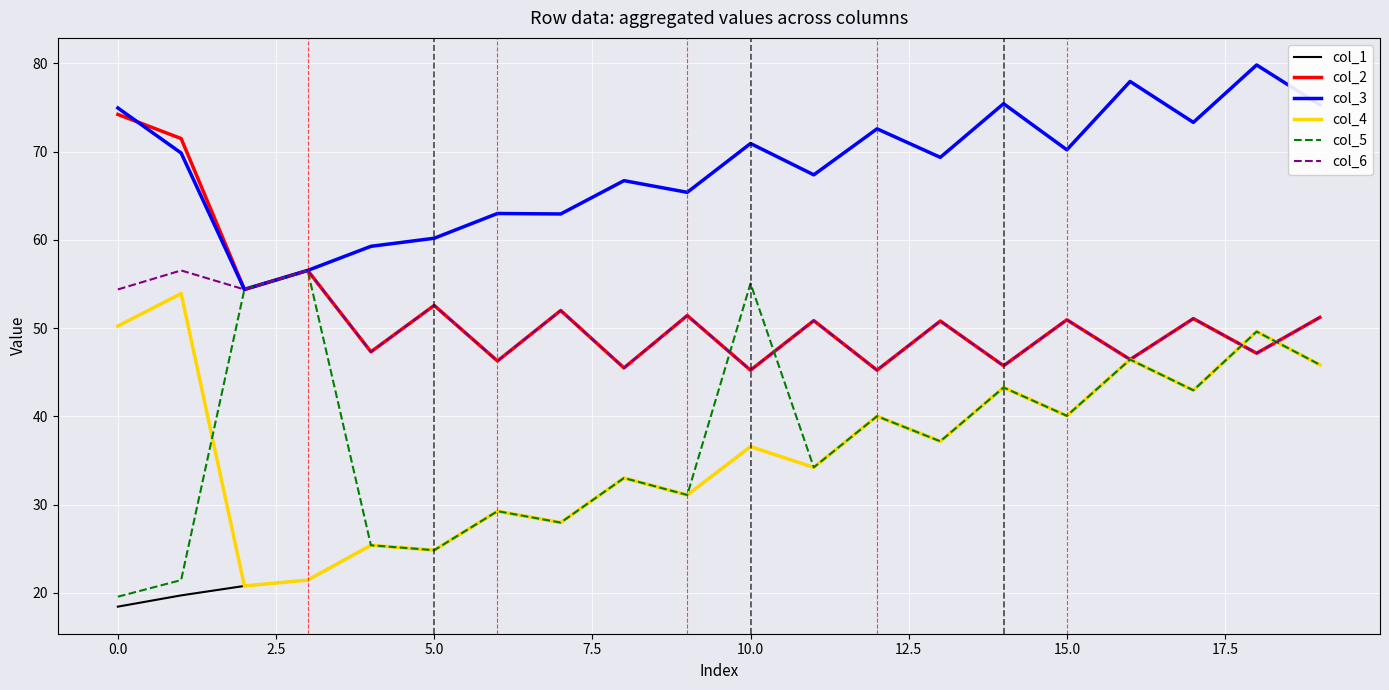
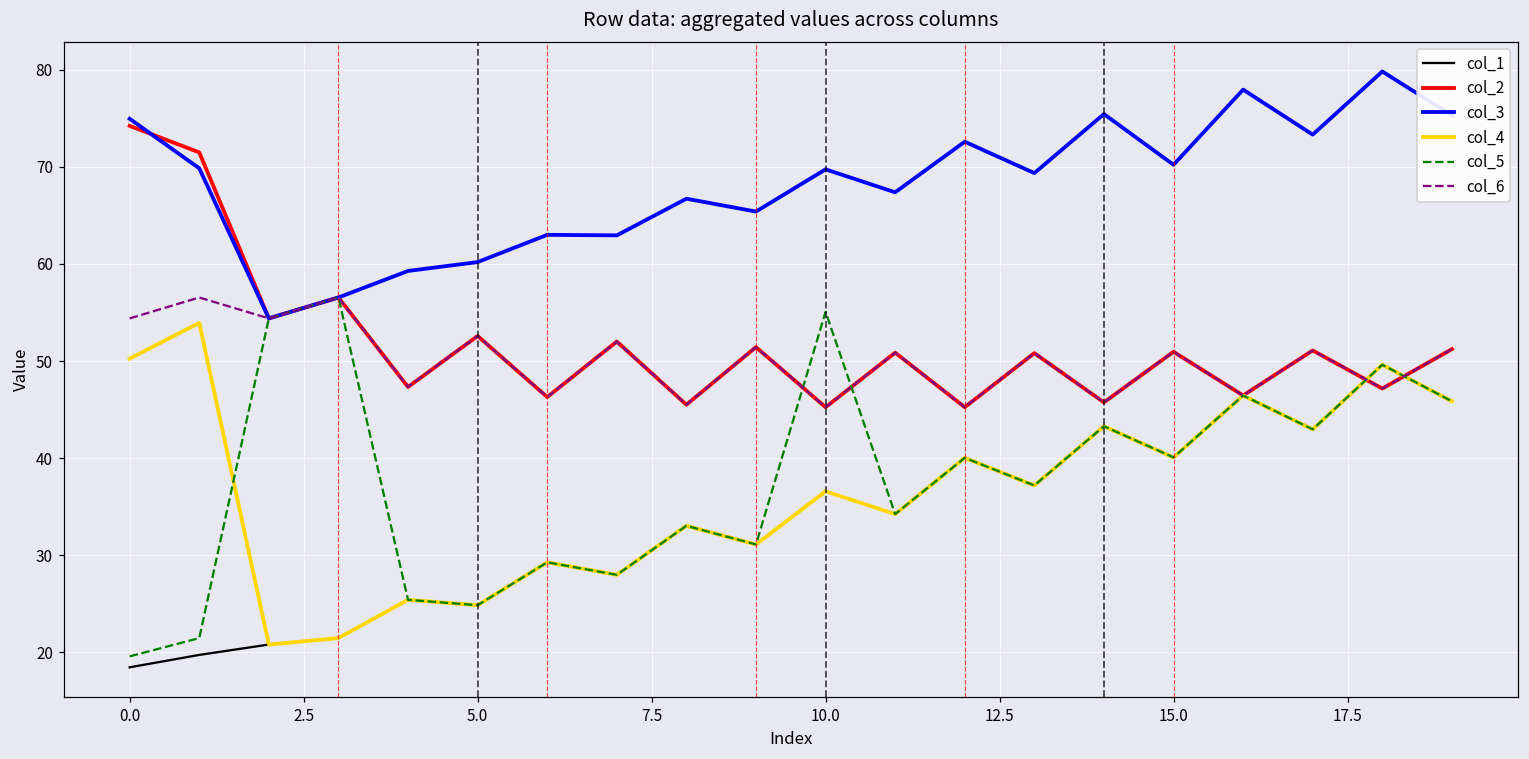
col_3, 10.0: 71 -> 70
